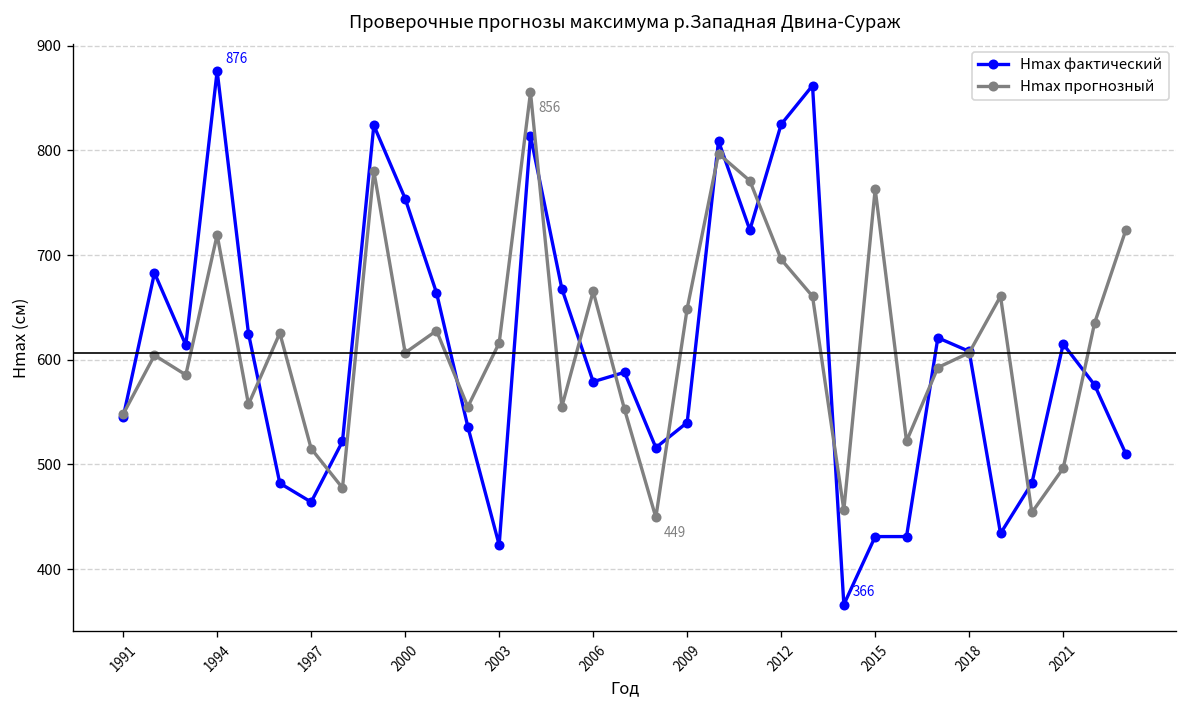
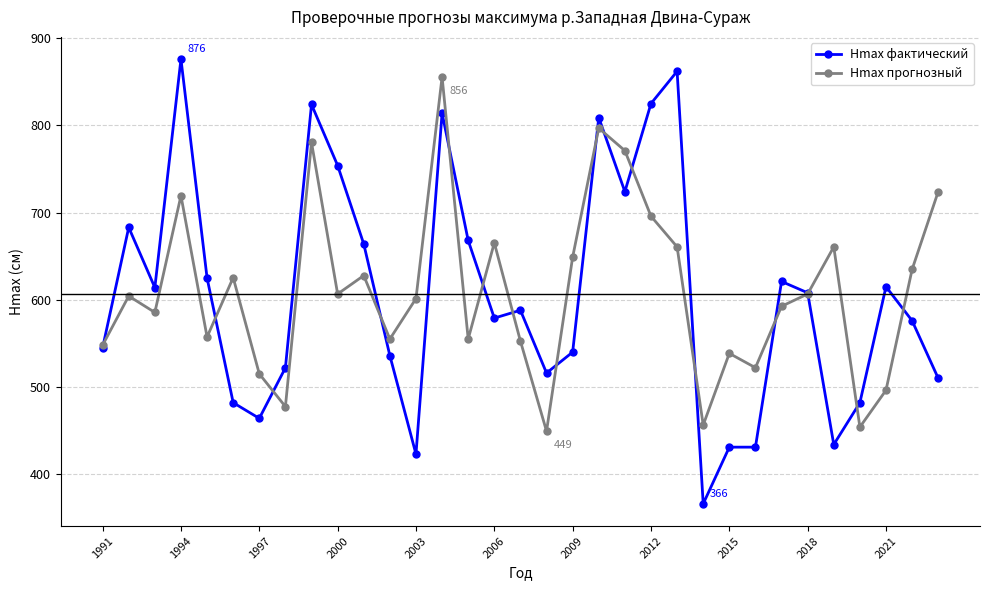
Hmax прогнозный, 2003: 620 -> 600
Hmax прогнозный, 2015: 760 -> 540
